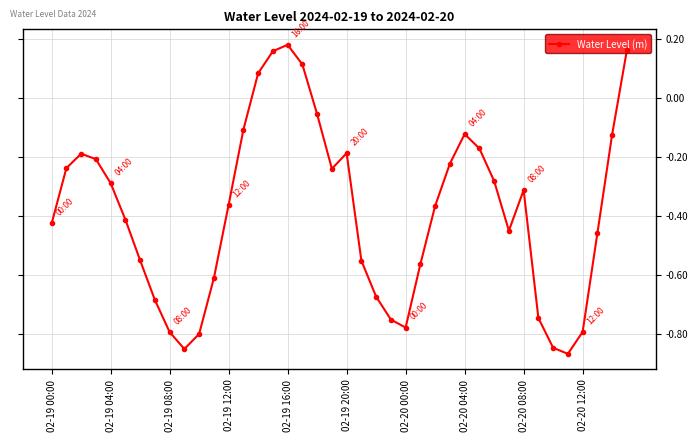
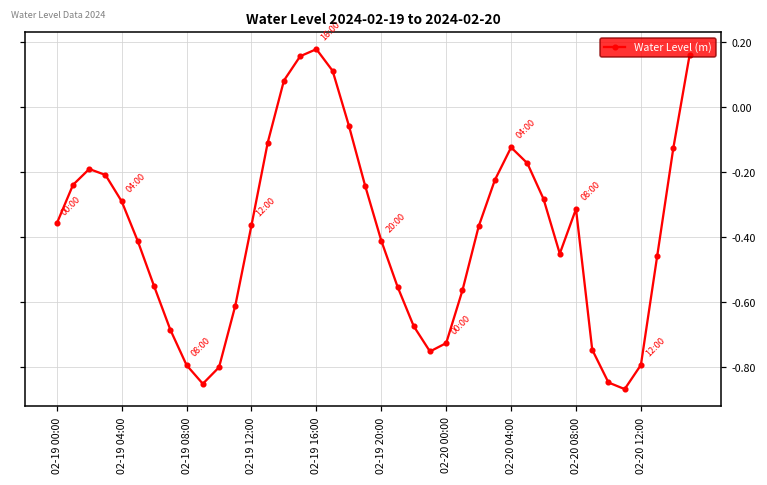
02-19 00:00: -0.43 -> -0.36
02-19 20:00: -0.19 -> -0.41
02-20 00:00: -0.78 -> -0.73
